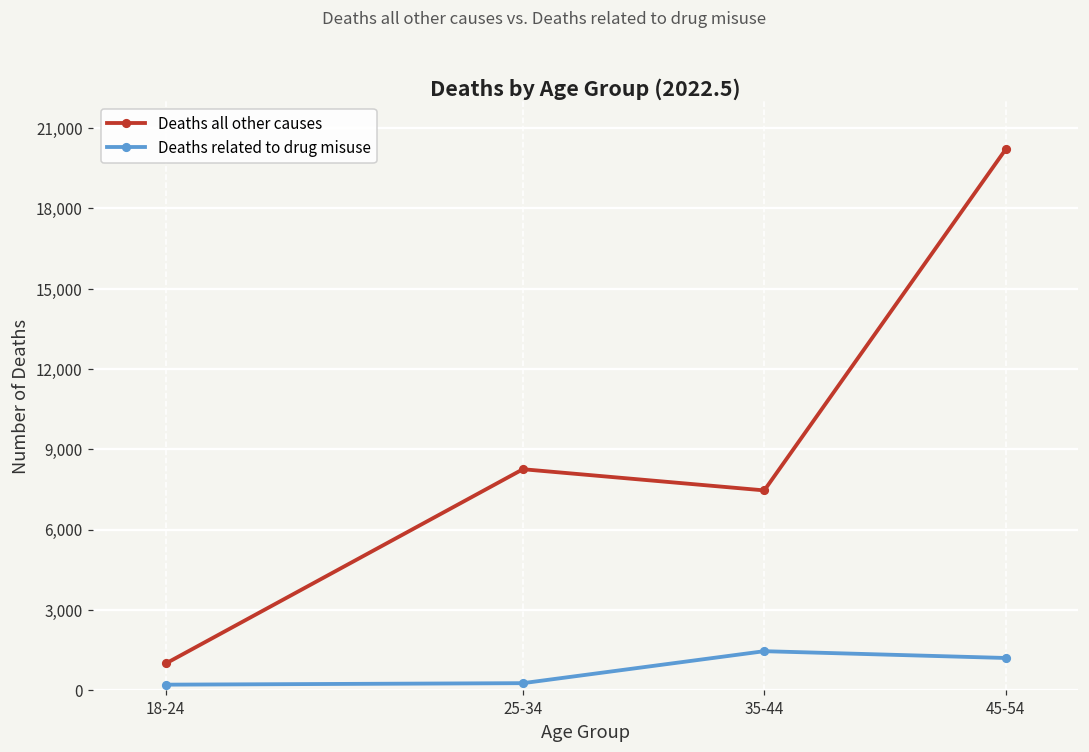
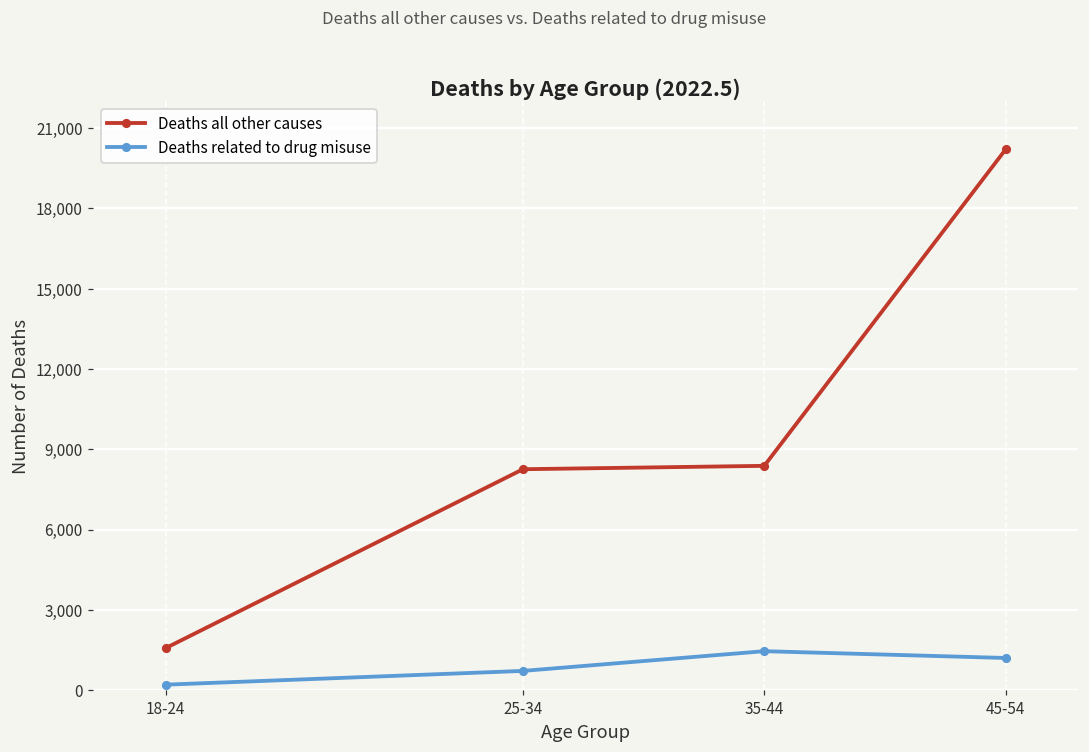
Deaths all other causes, 18-24: 1,000 -> 1,600
Deaths related to drug misuse, 25-34: 300 -> 700
Deaths all other causes, 35-44: 7,500 -> 8,400
